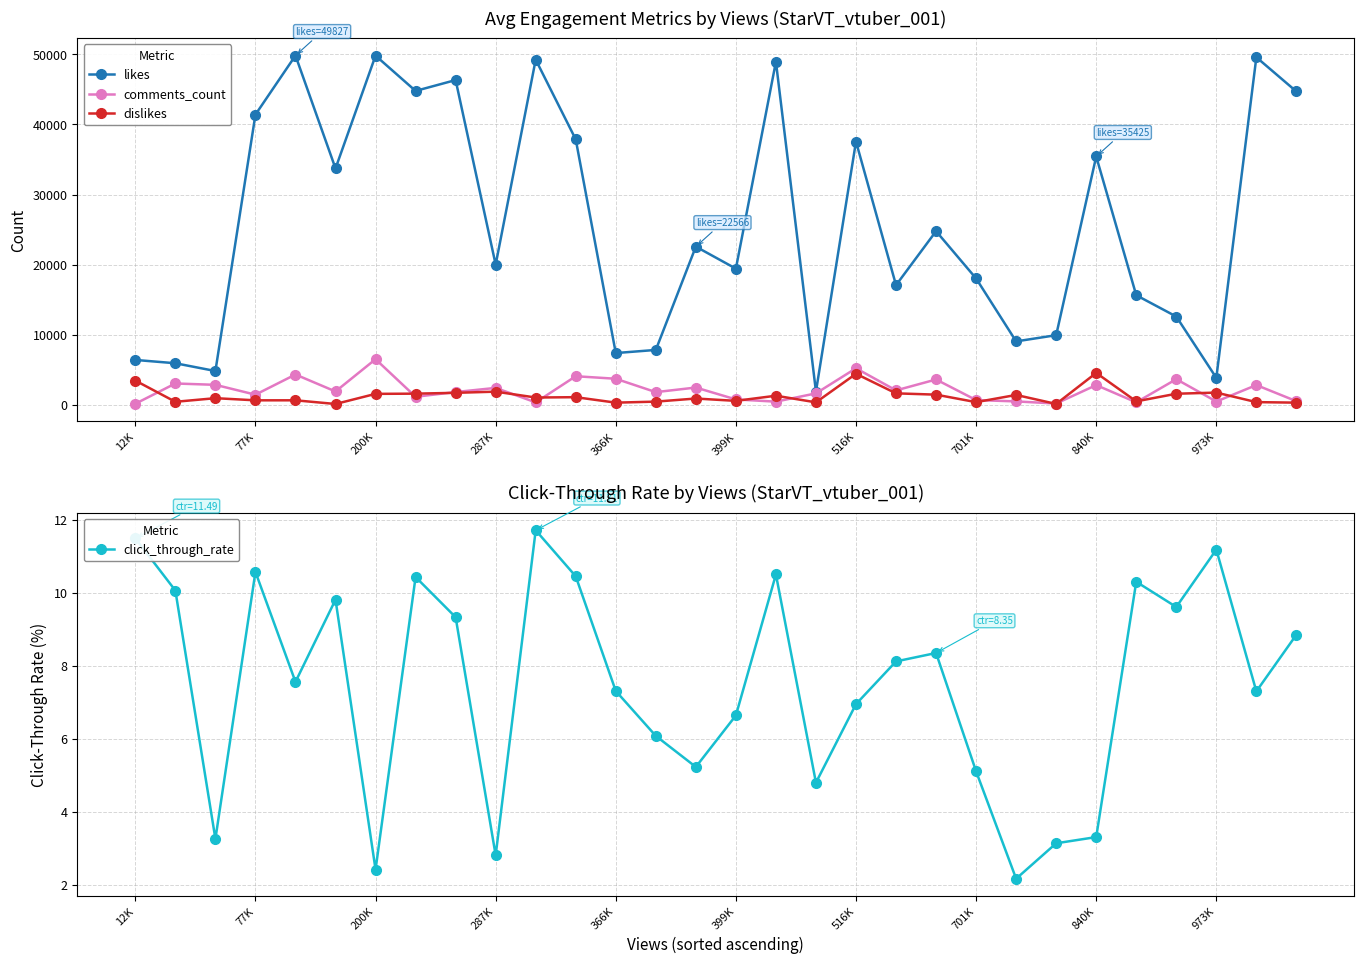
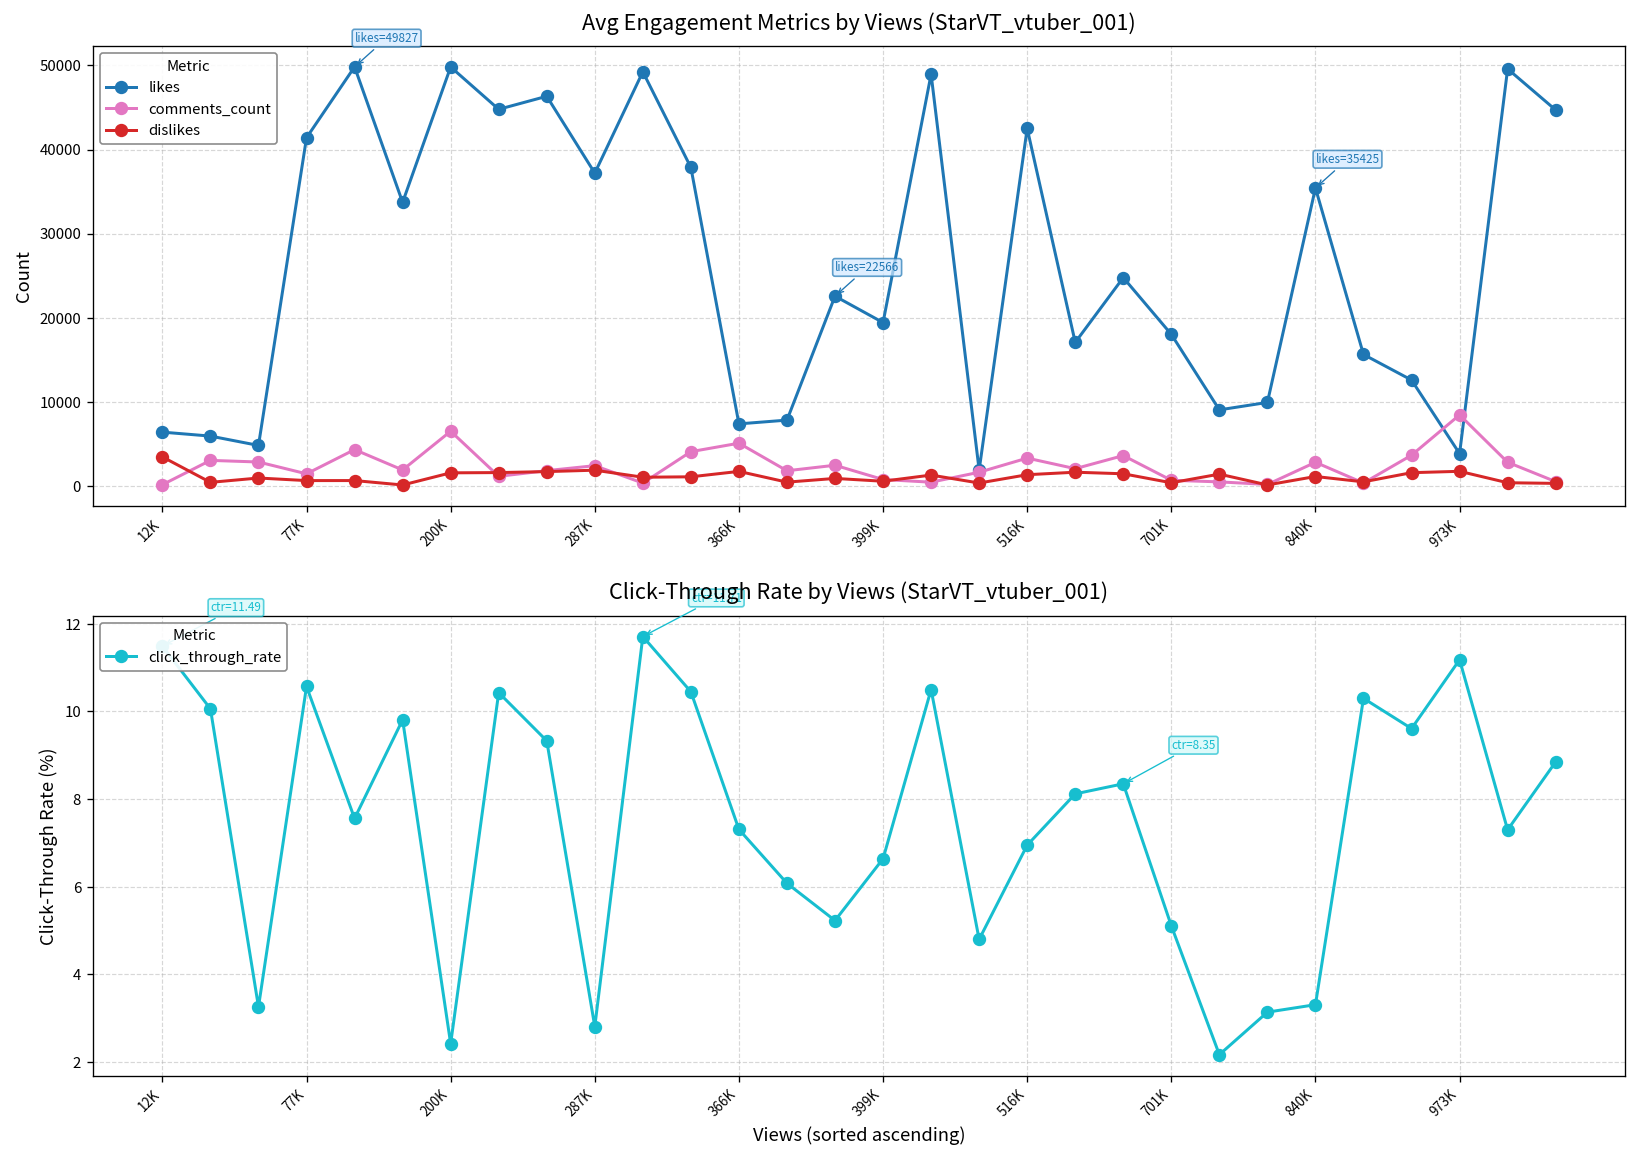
Avg Engagement Metrics by Views (StarVT_vtuber_001), likes, 287K: 20000 -> 37000
Avg Engagement Metrics by Views (StarVT_vtuber_001), comments_count, 366K: 4000 -> 5000
Avg Engagement Metrics by Views (StarVT_vtuber_001), dislikes, 366K: 0 -> 2000
Avg Engagement Metrics by Views (StarVT_vtuber_001), likes, 516K: 38000 -> 43000
Avg Engagement Metrics by Views (StarVT_vtuber_001), comments_count, 516K: 5000 -> 3000
Avg Engagement Metrics by Views (StarVT_vtuber_001), dislikes, 516K: 4000 -> 1000
Avg Engagement Metrics by Views (StarVT_vtuber_001), dislikes, 840K: 5000 -> 1000
Avg Engagement Metrics by Views (StarVT_vtuber_001), comments_count, 973K: 0 -> 8000
